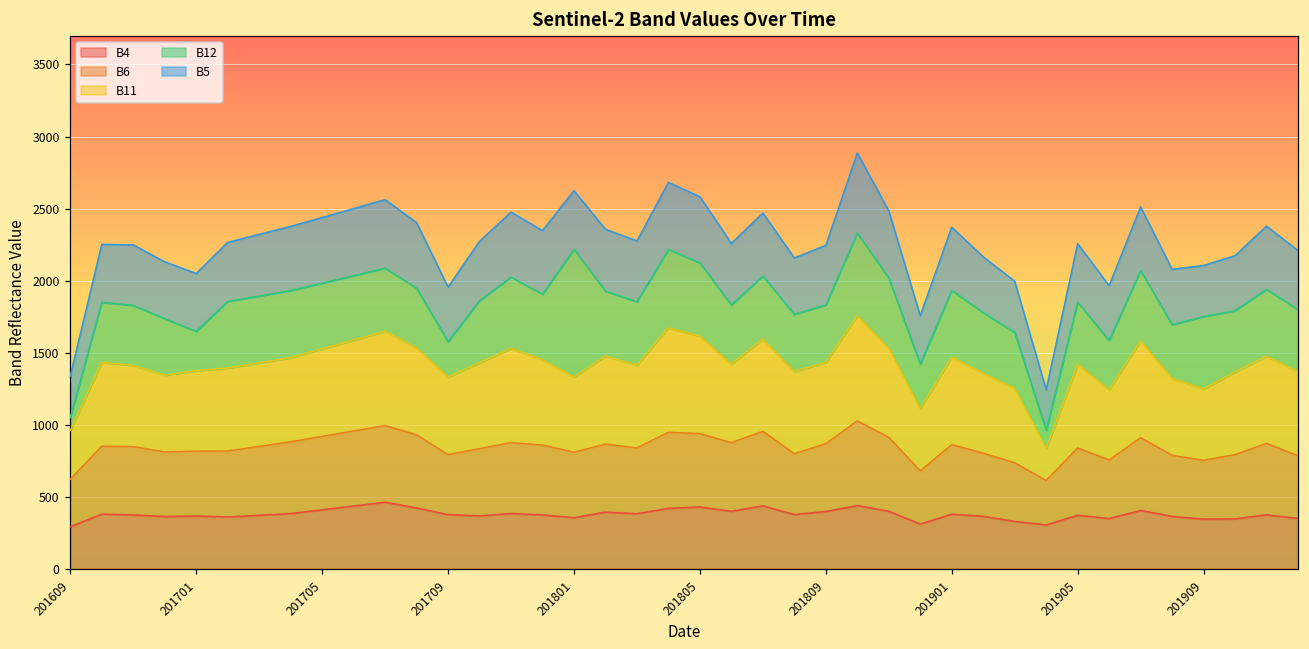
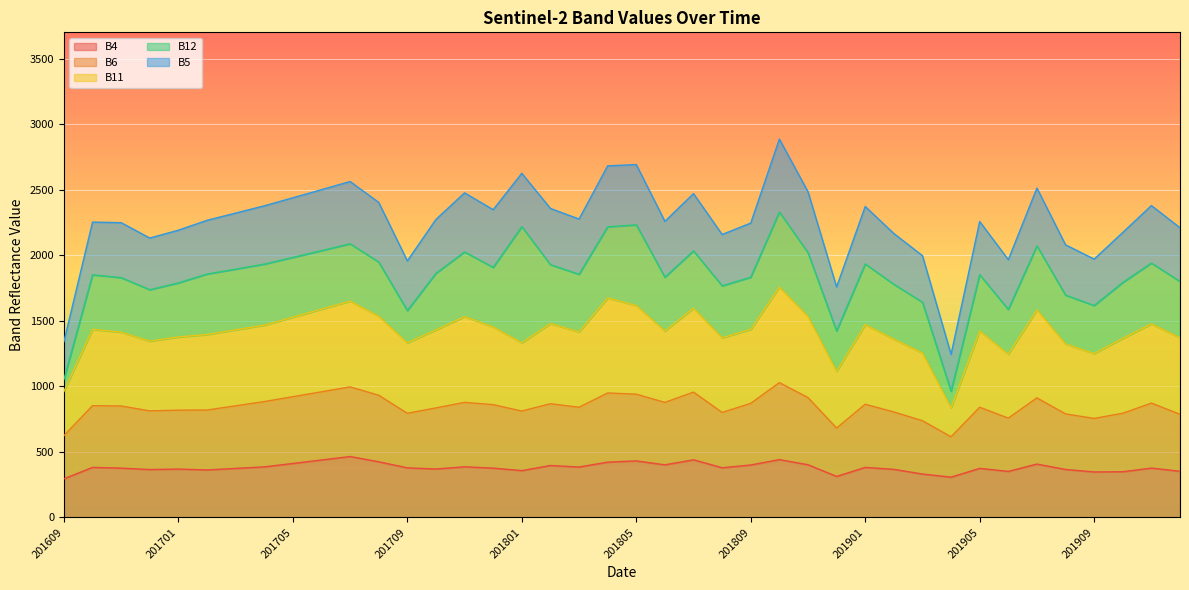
B12, 201701: 270 -> 410
B12, 201805: 510 -> 620
B12, 201909: 500 -> 370
